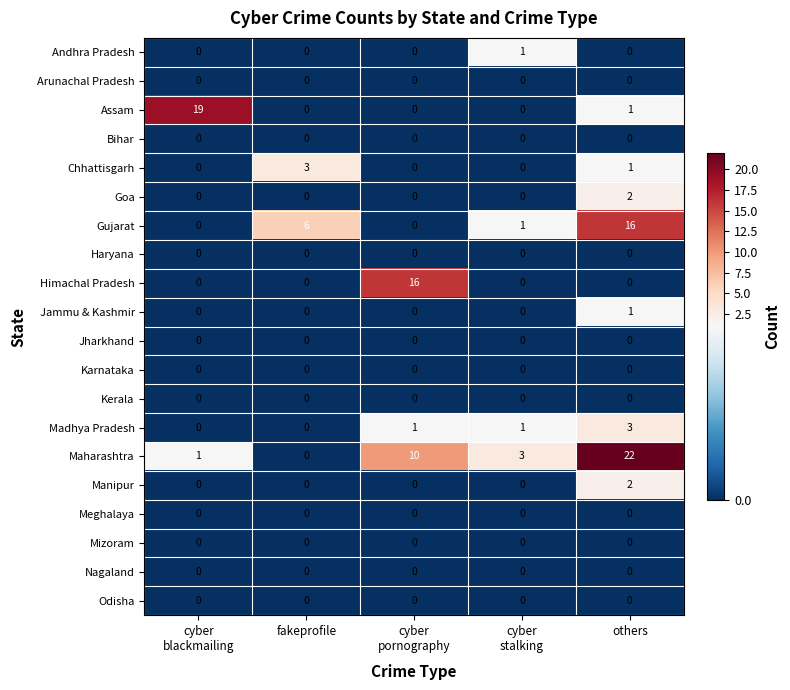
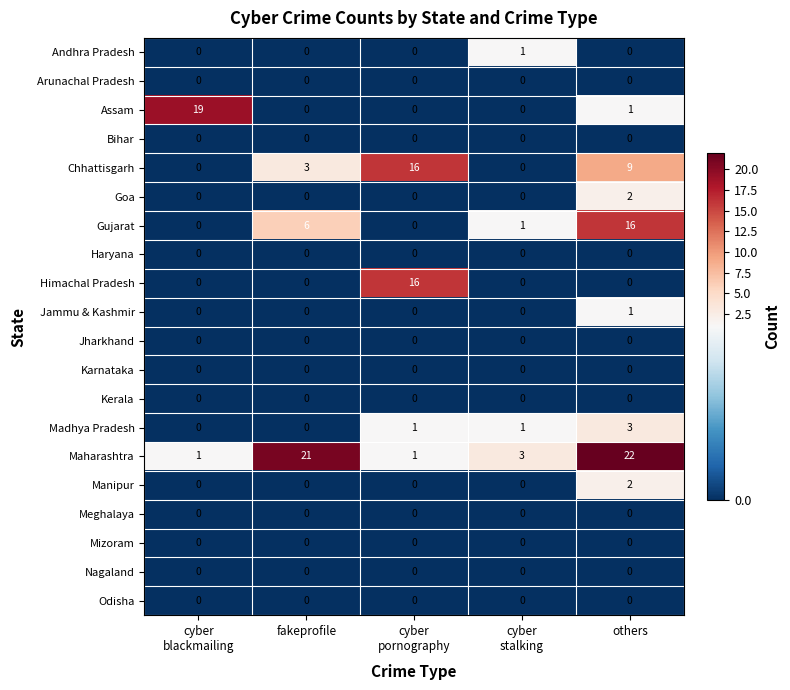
Chhattisgarh, cyber pornography: 0 -> 16
Chhattisgarh, others: 1 -> 9
Maharashtra, fakeprofile: 0 -> 21
Maharashtra, cyber pornography: 10 -> 1
